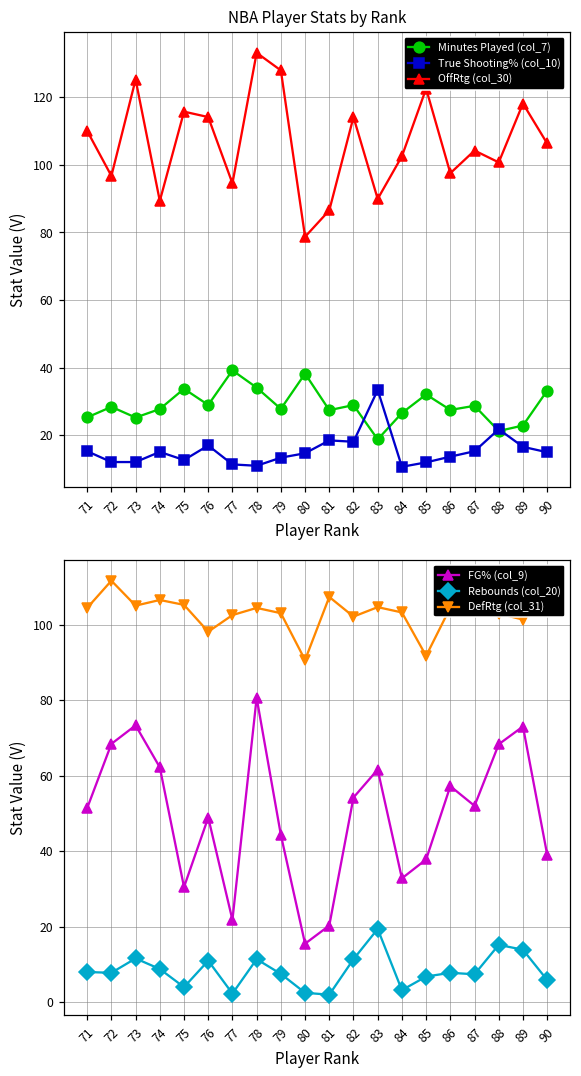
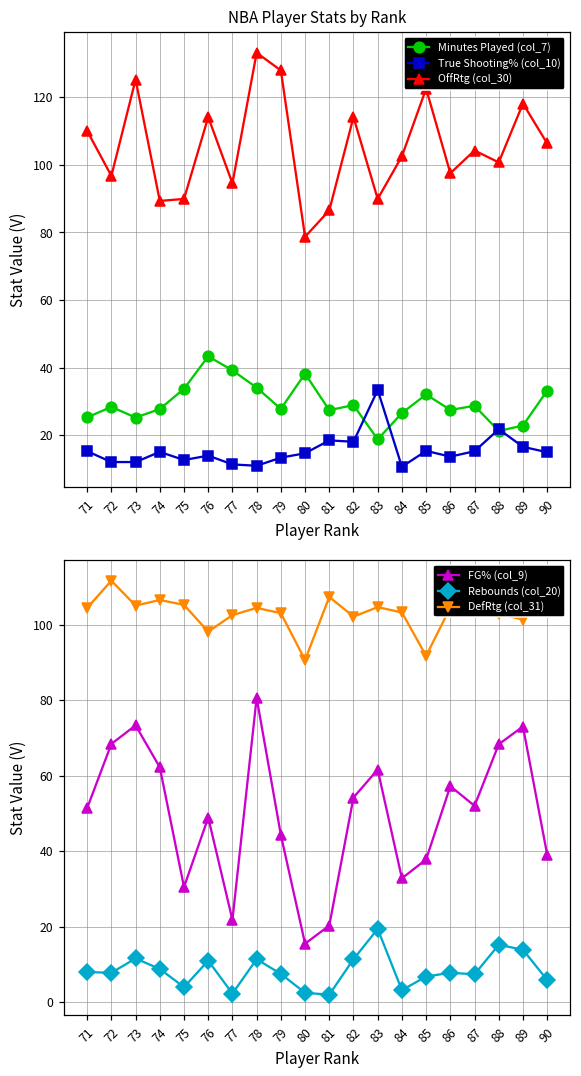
NBA Player Stats by Rank, OffRtg (col_30), 75: 116 -> 90
NBA Player Stats by Rank, Minutes Played (col_7), 76: 29 -> 43
NBA Player Stats by Rank, True Shooting% (col_10), 76: 17 -> 14
NBA Player Stats by Rank, True Shooting% (col_10), 85: 12 -> 15
